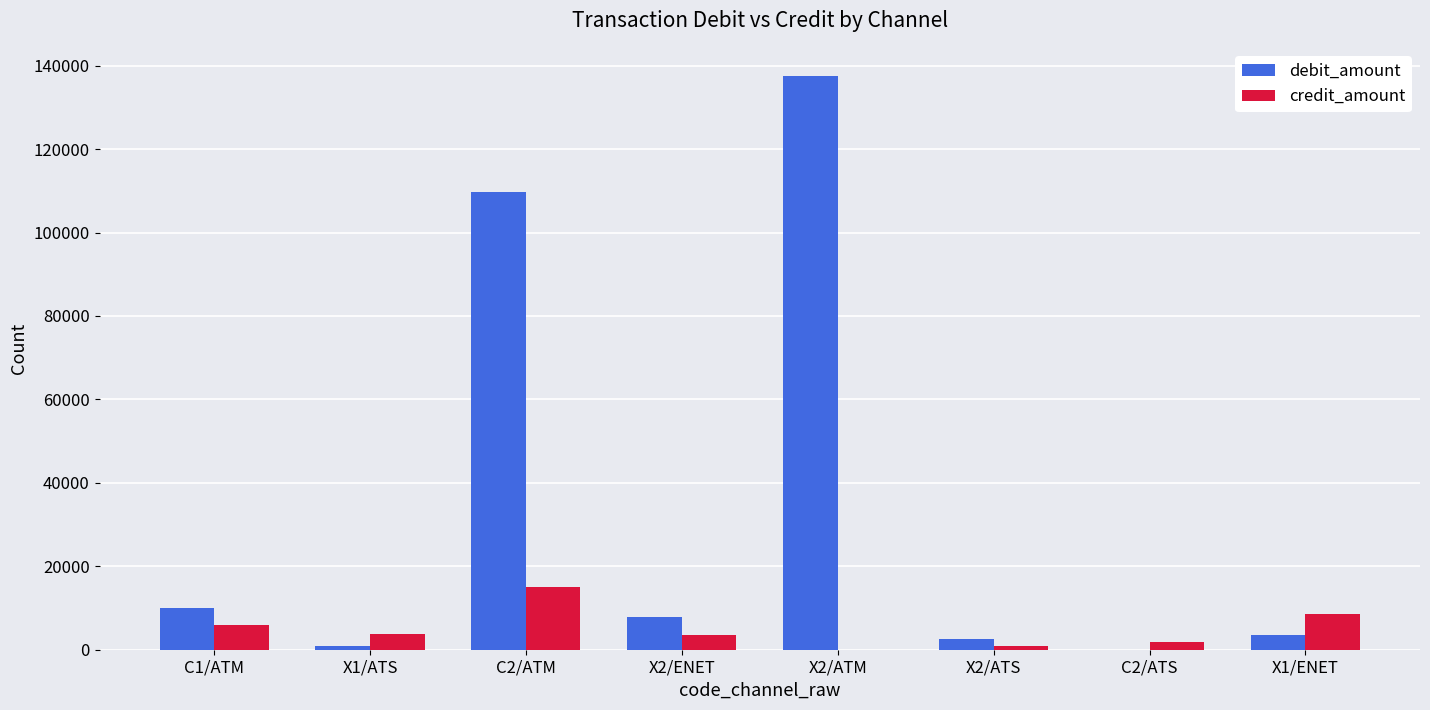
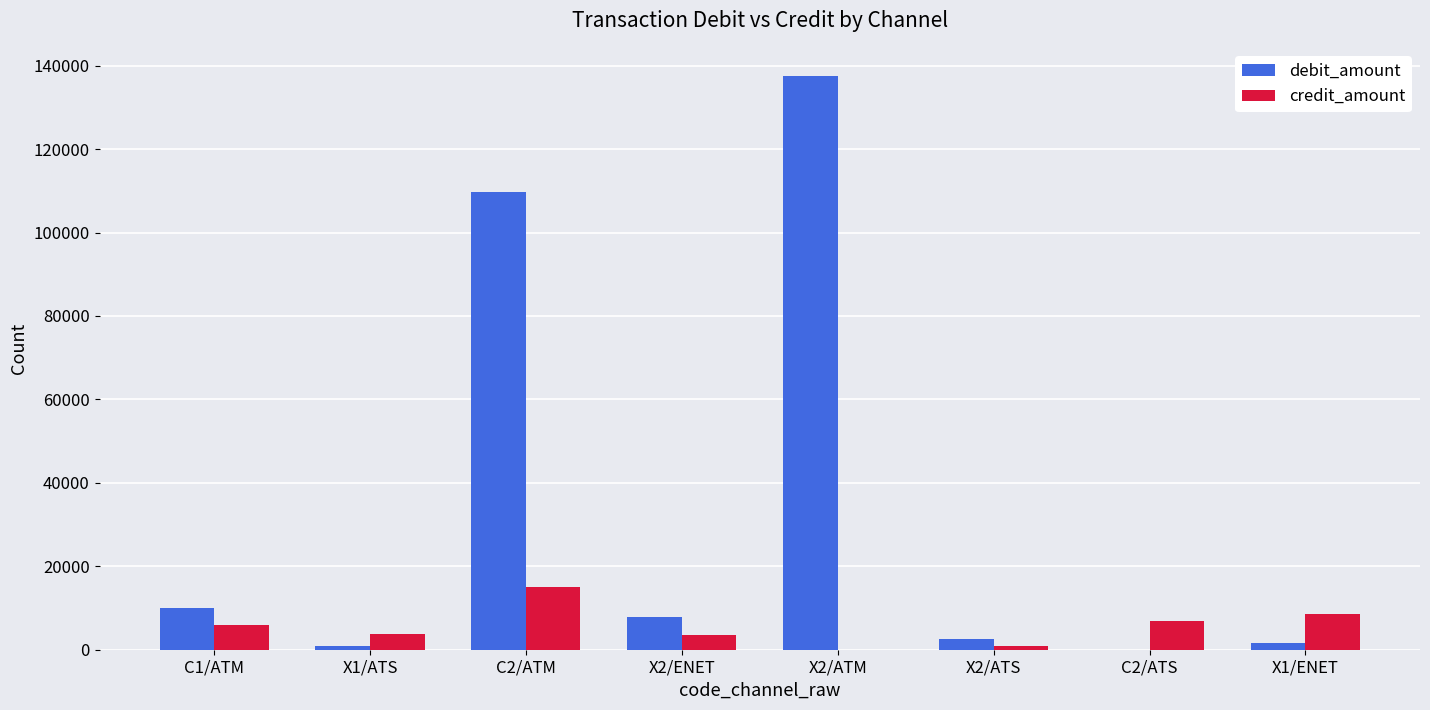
credit_amount, C2/ATS: 2000 -> 7000
debit_amount, X1/ENET: 4000 -> 2000
